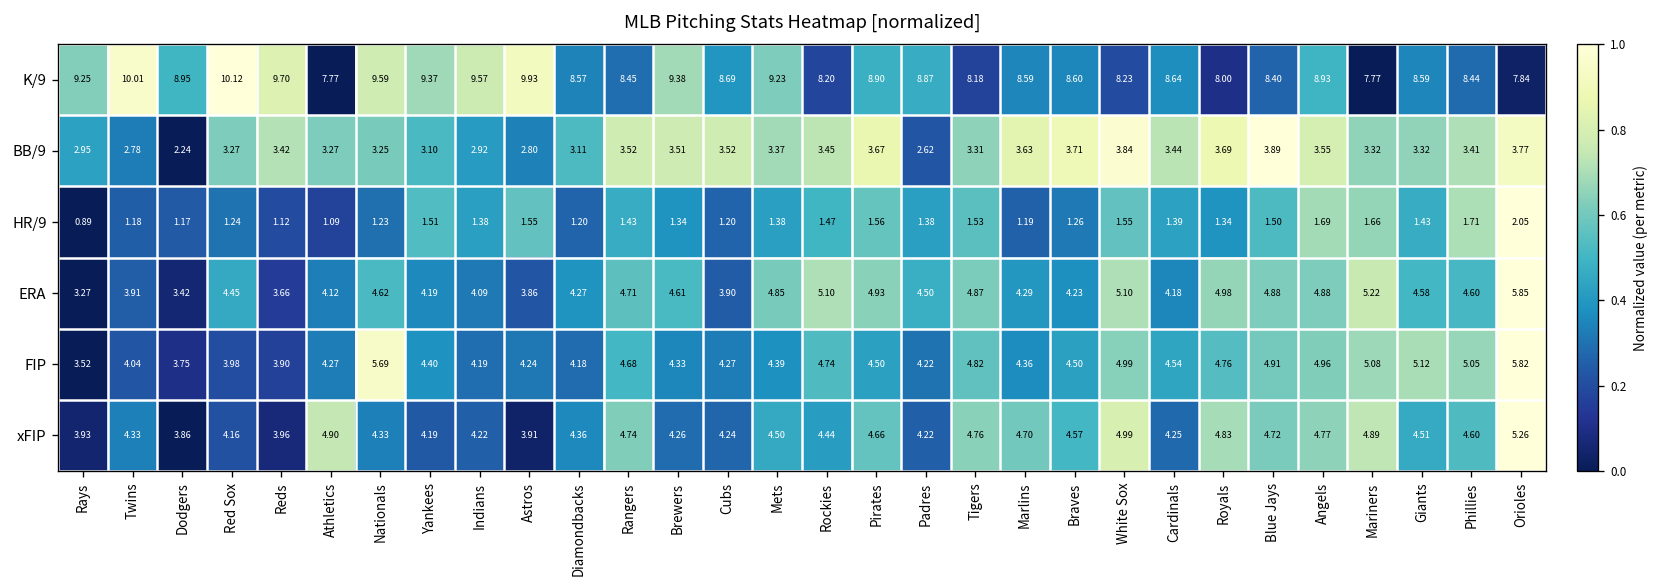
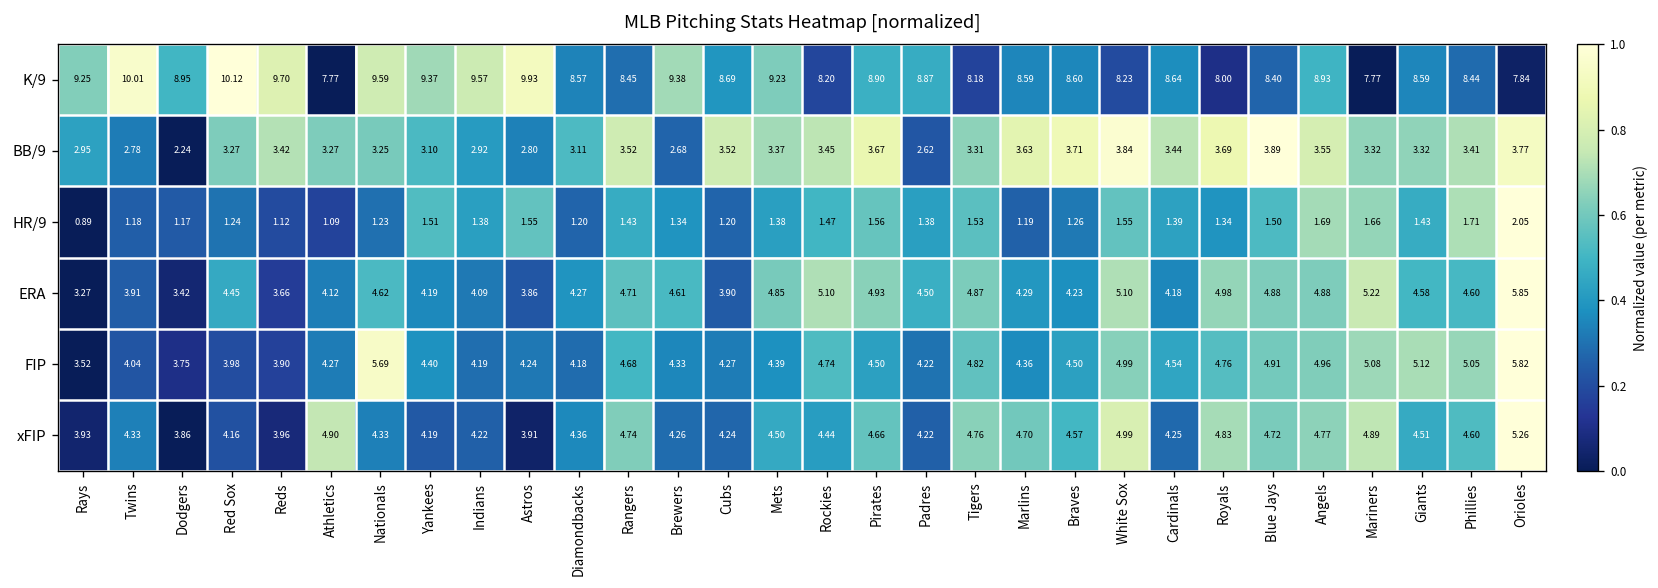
BB/9, Brewers: 3.51 -> 2.68
